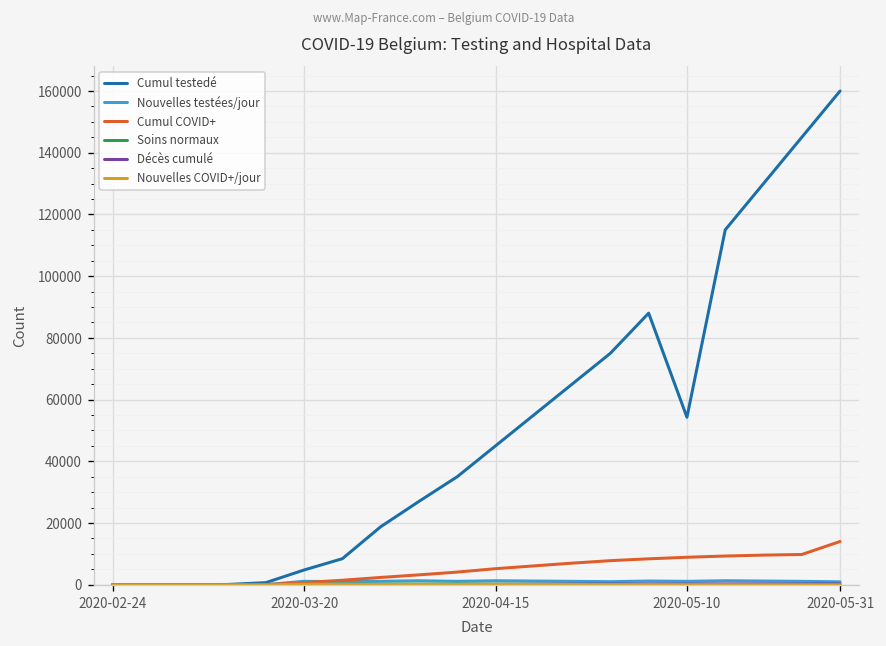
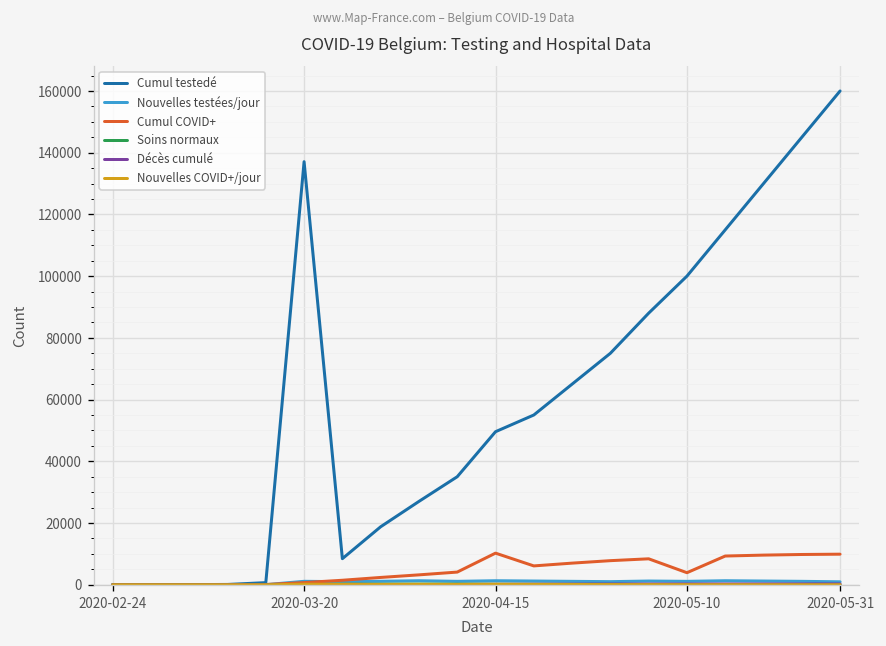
Cumul testedé, 2020-03-20: 5000 -> 137000
Cumul testedé, 2020-04-15: 45000 -> 50000
Cumul COVID+, 2020-04-15: 5000 -> 10000
Cumul testedé, 2020-05-10: 54000 -> 100000
Cumul COVID+, 2020-05-10: 9000 -> 4000
Cumul COVID+, 2020-05-31: 14000 -> 10000
